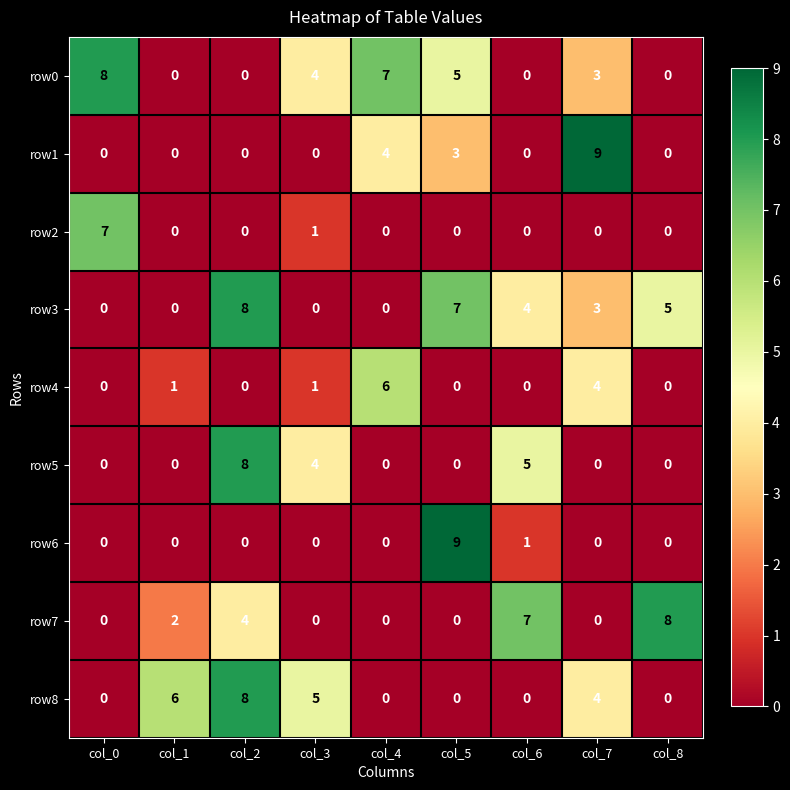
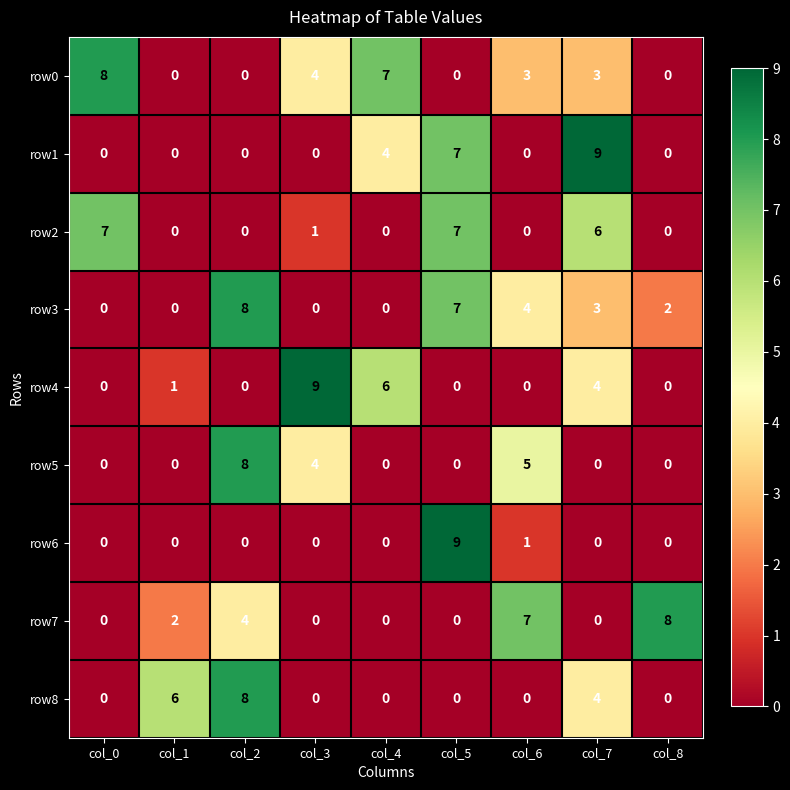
row0, col_5: 5 -> 0
row0, col_6: 0 -> 3
row1, col_5: 3 -> 7
row2, col_5: 0 -> 7
row2, col_7: 0 -> 6
row3, col_8: 5 -> 2
row4, col_3: 1 -> 9
row8, col_3: 5 -> 0
